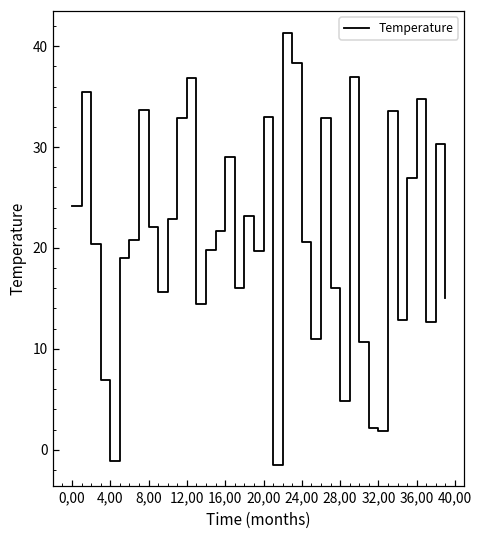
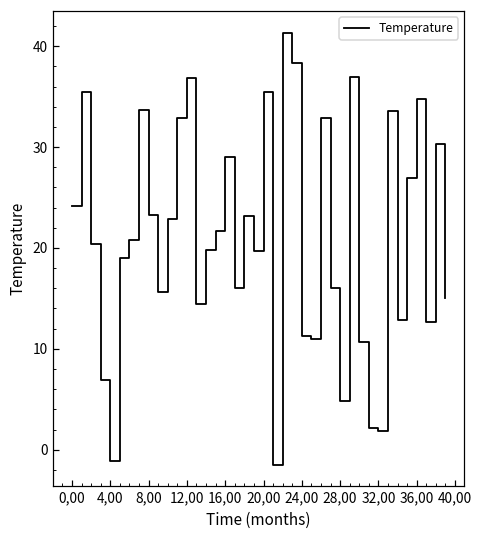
8,00: 22 -> 23
20,00: 33 -> 35
24,00: 21 -> 11
